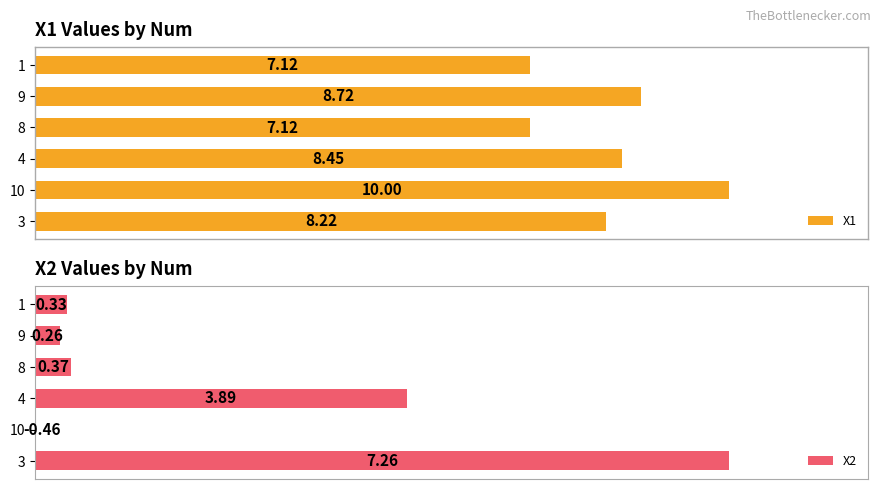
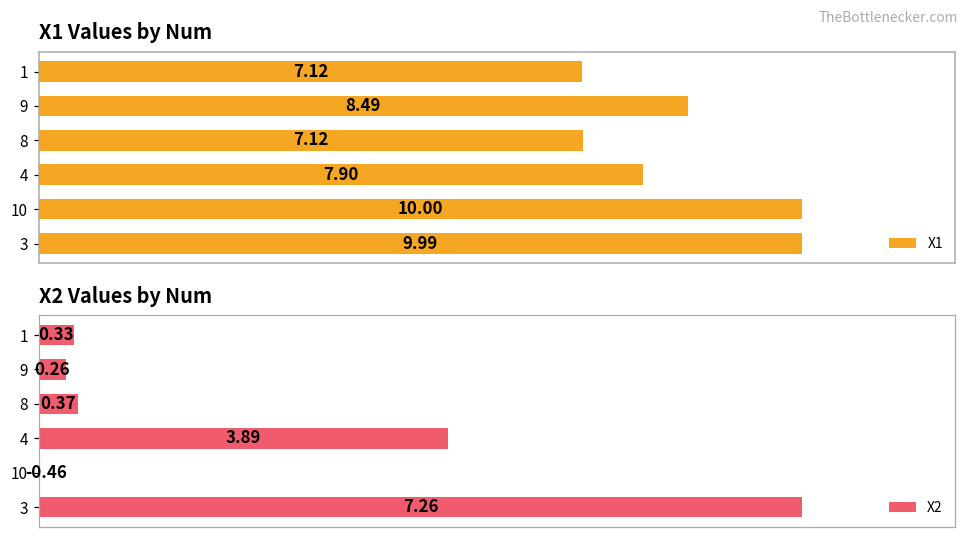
X1 Values by Num, 9: 8.72 -> 8.49
X1 Values by Num, 4: 8.45 -> 7.90
X1 Values by Num, 3: 8.22 -> 9.99
